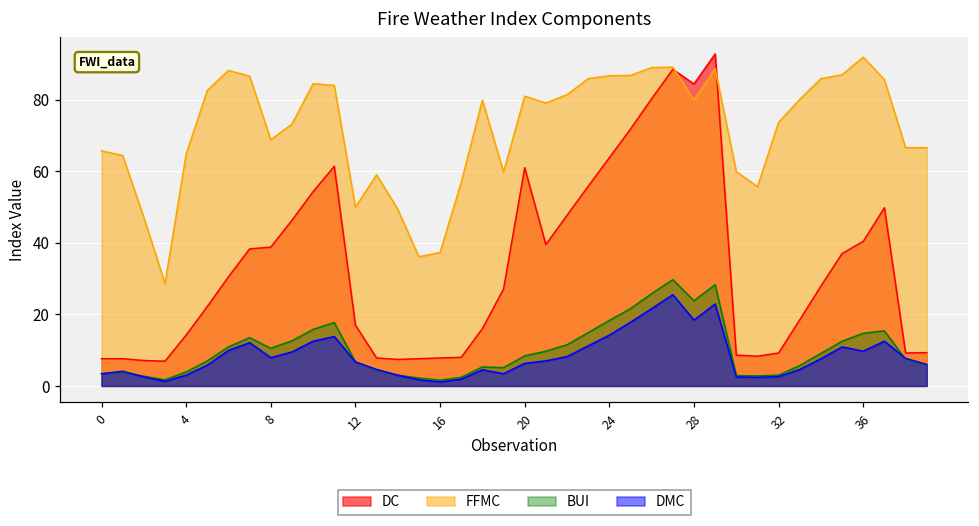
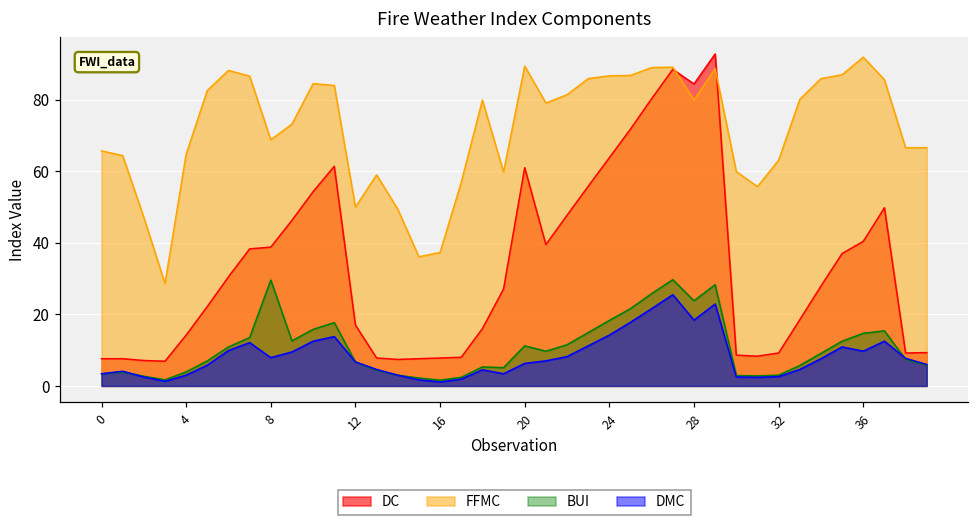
BUI, 8: 11 -> 30
FFMC, 20: 81 -> 89
BUI, 20: 8 -> 11
FFMC, 32: 74 -> 63
